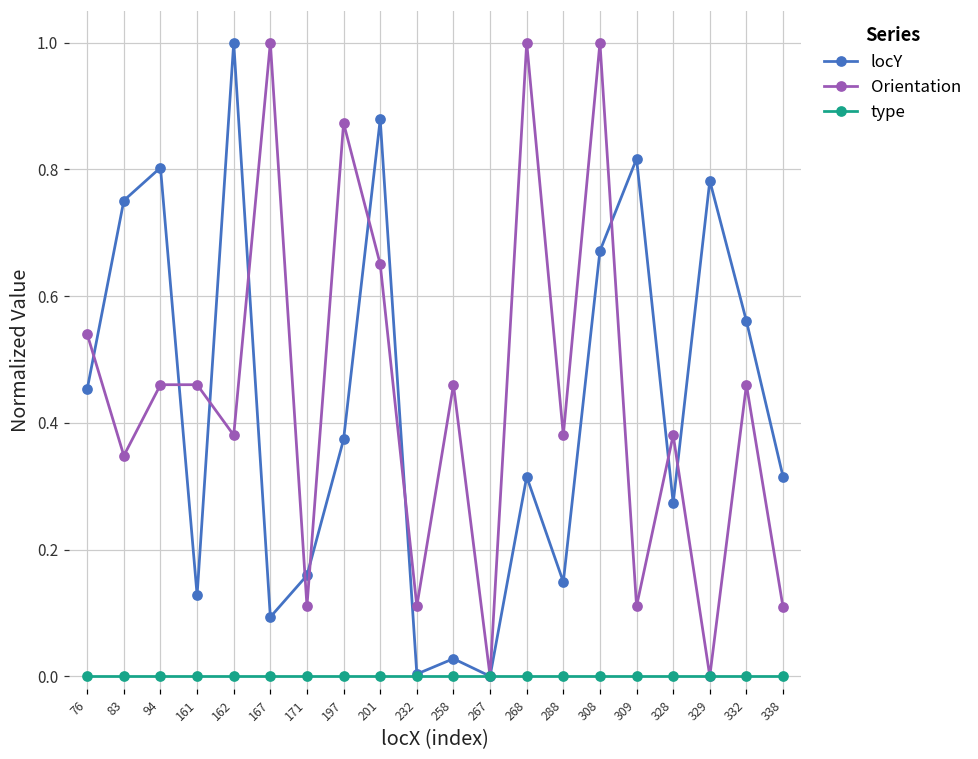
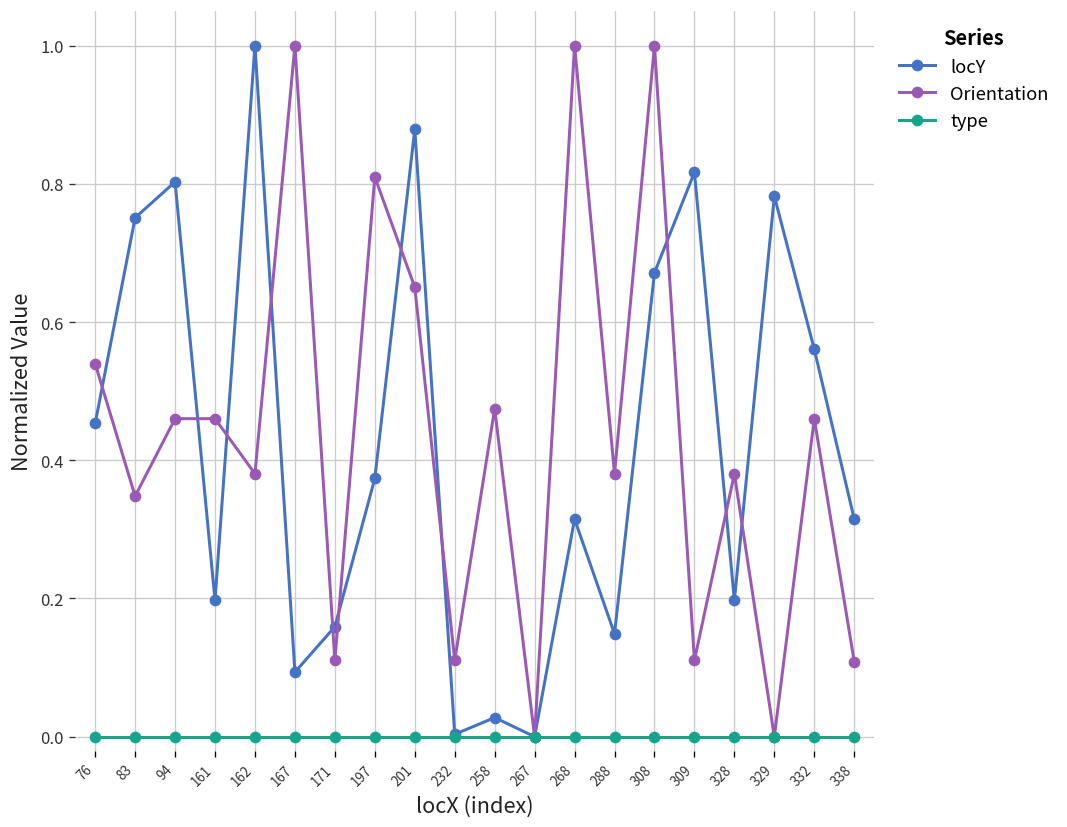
locY, 161: 0.13 -> 0.20
Orientation, 197: 0.87 -> 0.81
Orientation, 258: 0.46 -> 0.47
locY, 328: 0.27 -> 0.20
